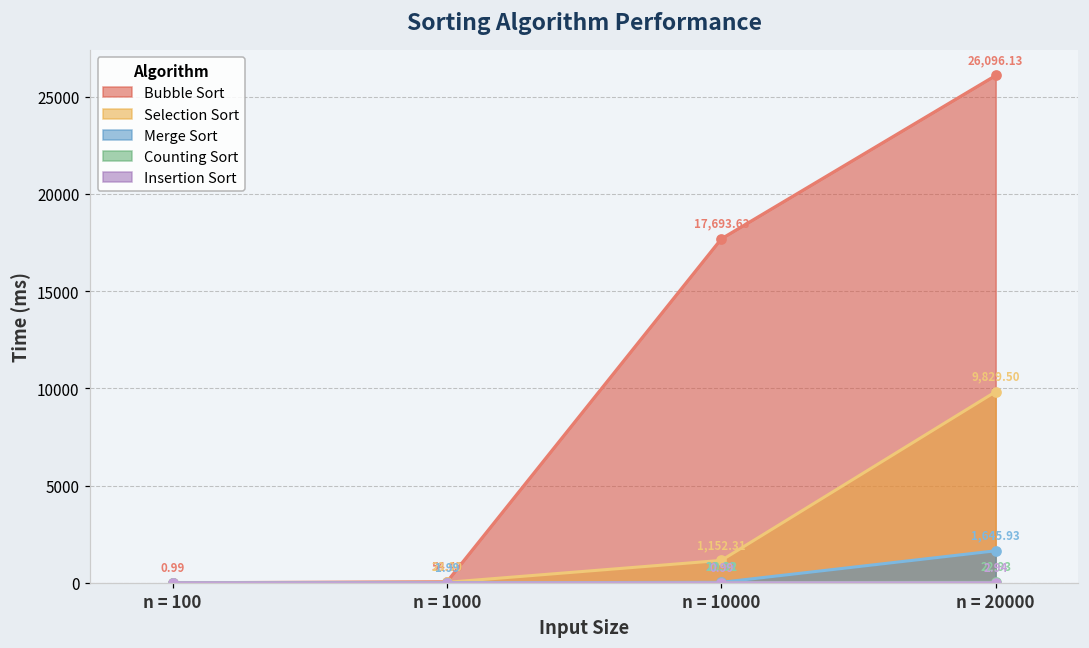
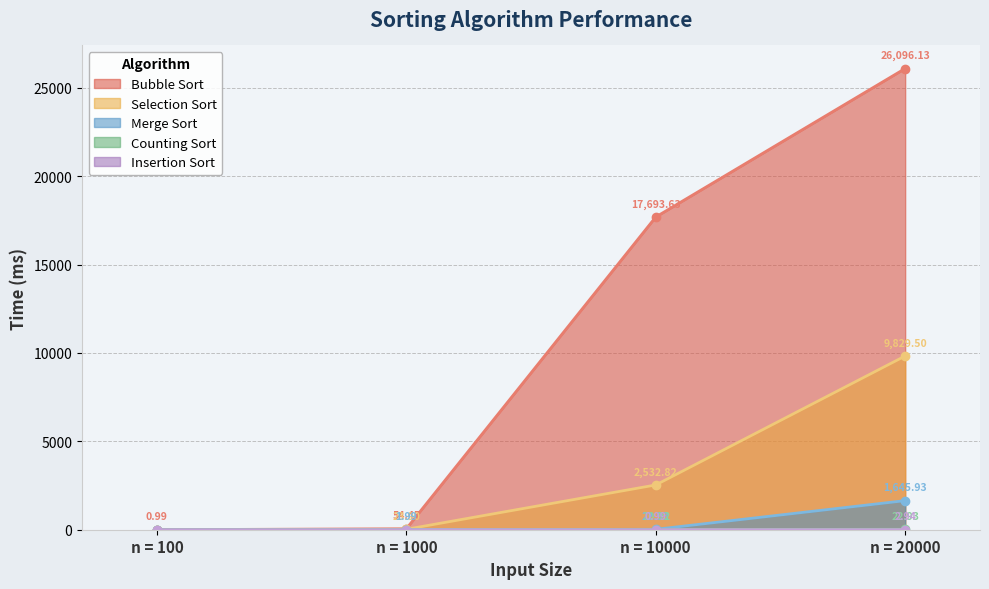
Selection Sort, n = 10000: 1200 -> 2500
